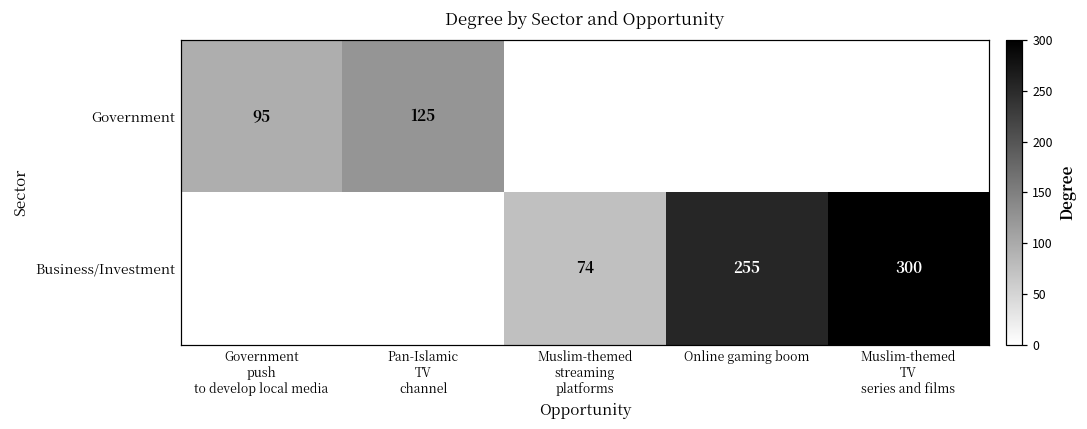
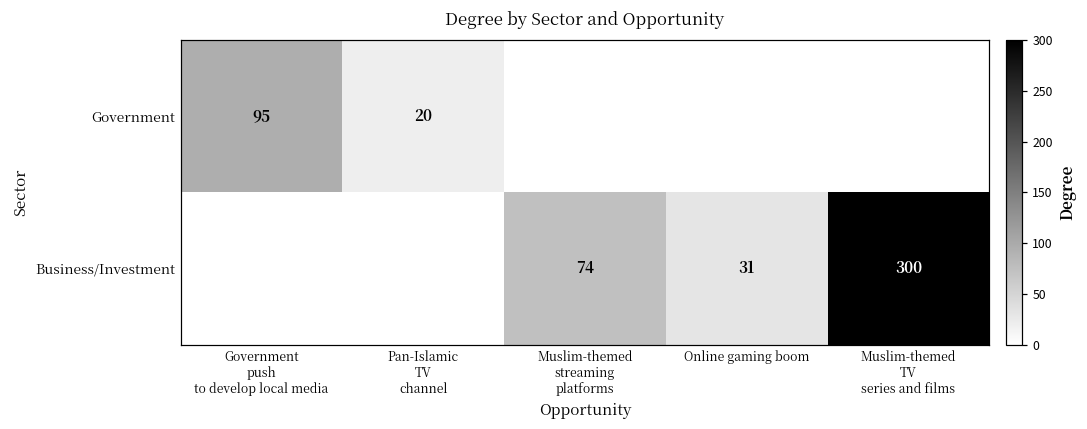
Government, Pan-Islamic TV channel: 125 -> 20
Business/Investment, Online gaming boom: 255 -> 31
